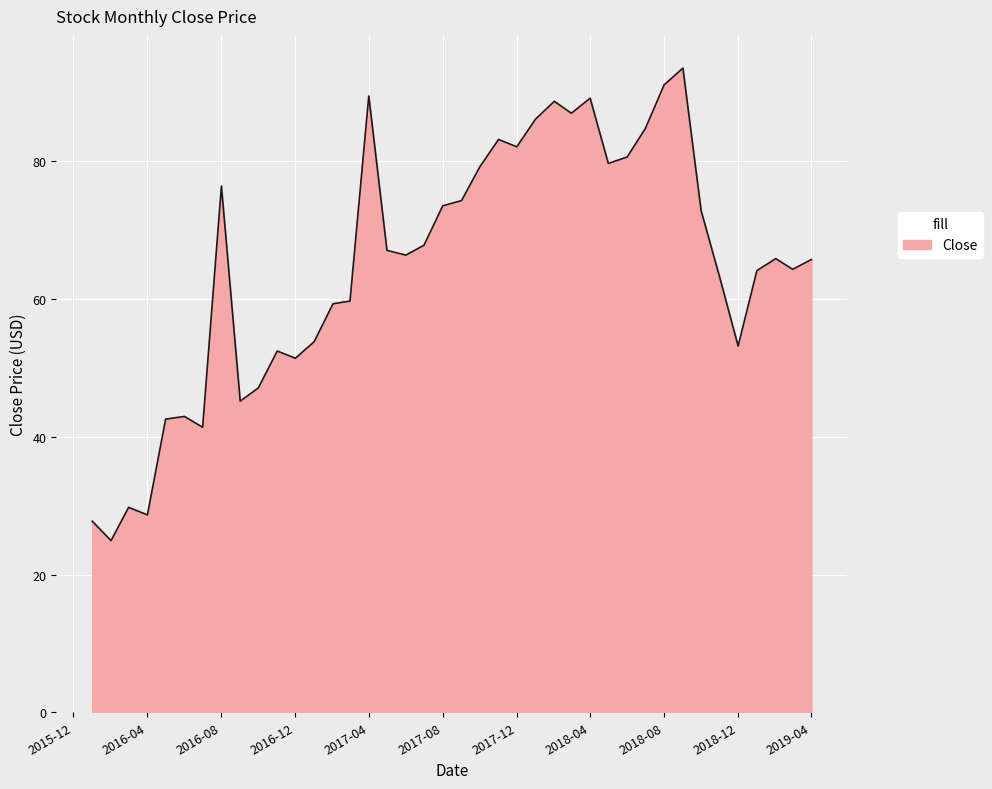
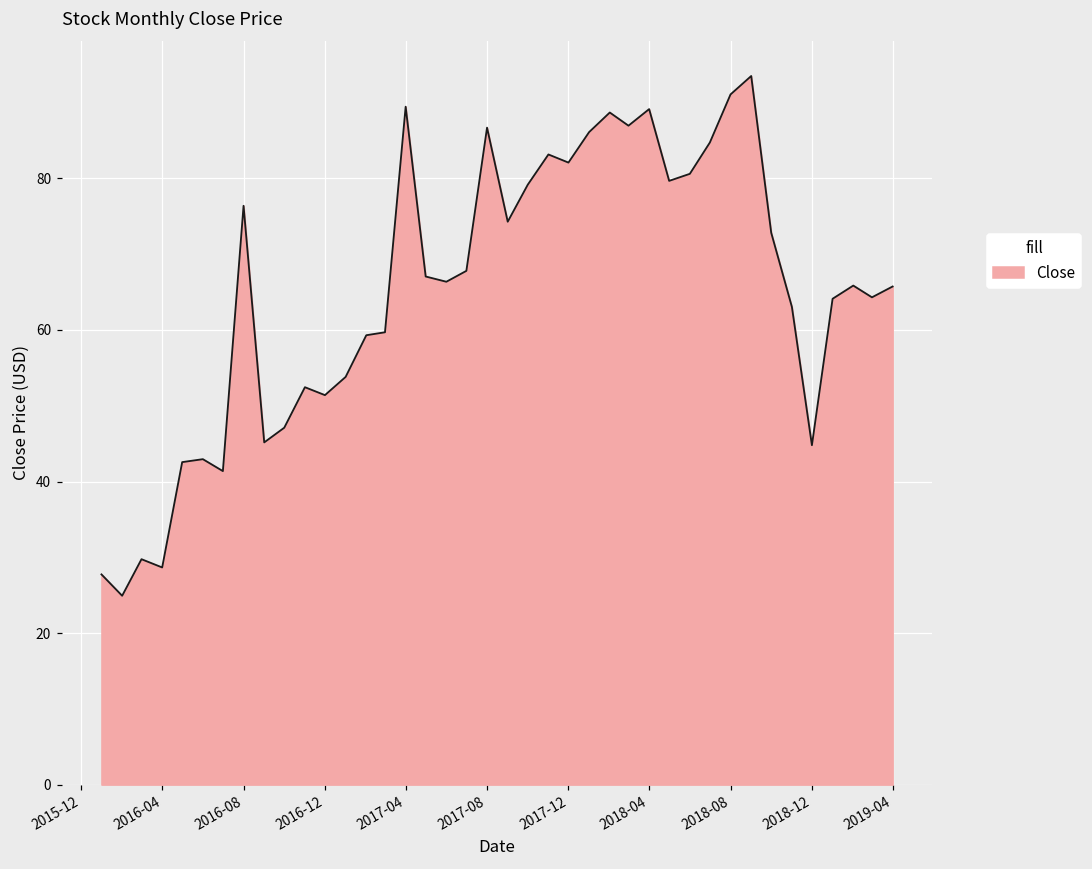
2017-08: 74 -> 87
2018-12: 53 -> 45
